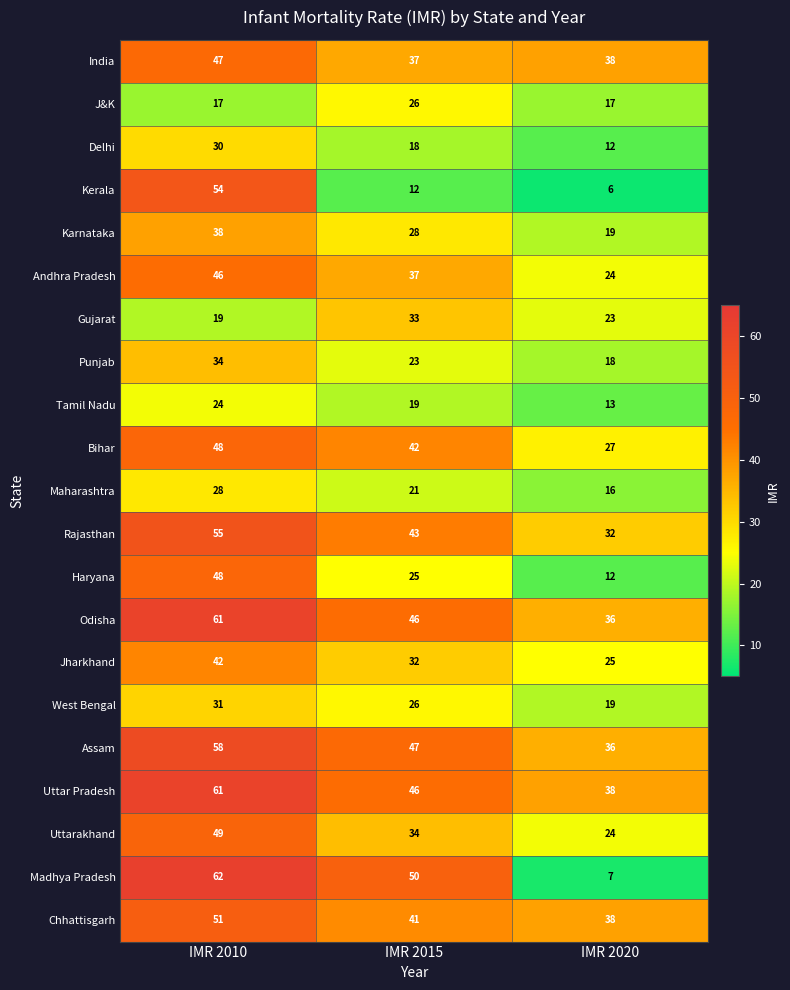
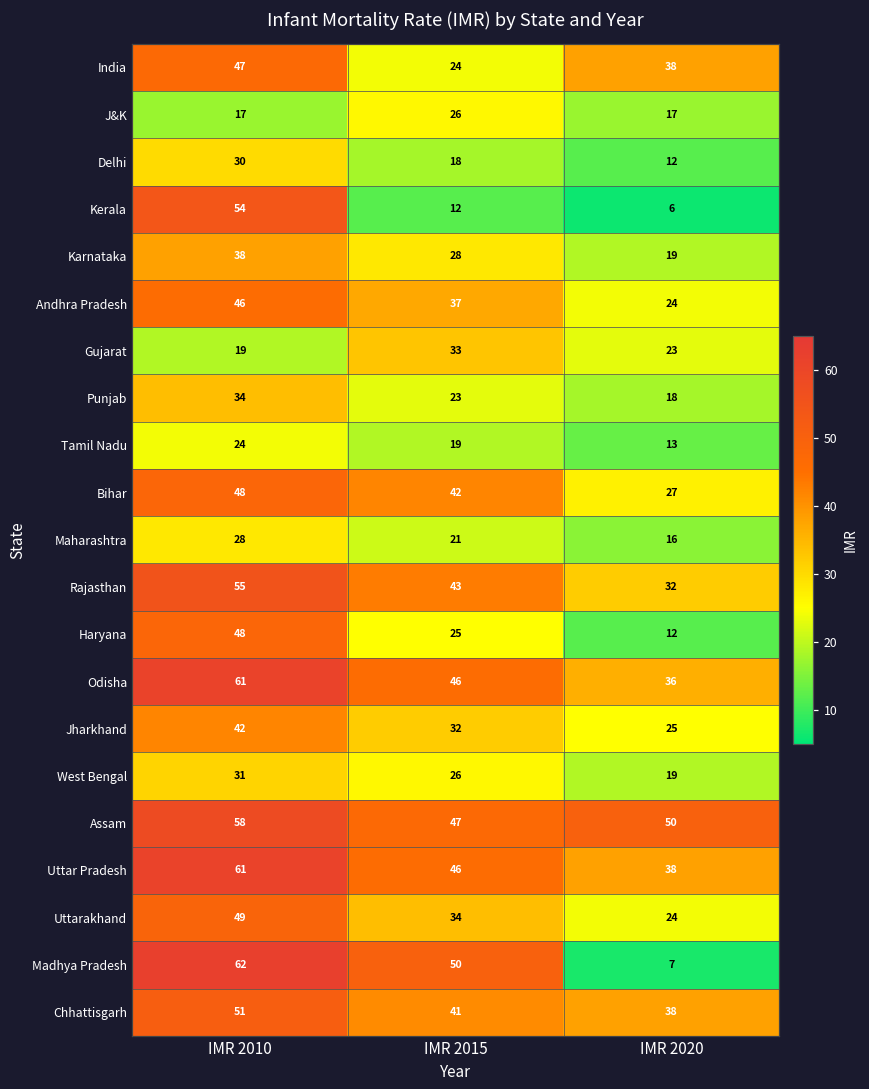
India, IMR 2015: 37 -> 24
Assam, IMR 2020: 36 -> 50
